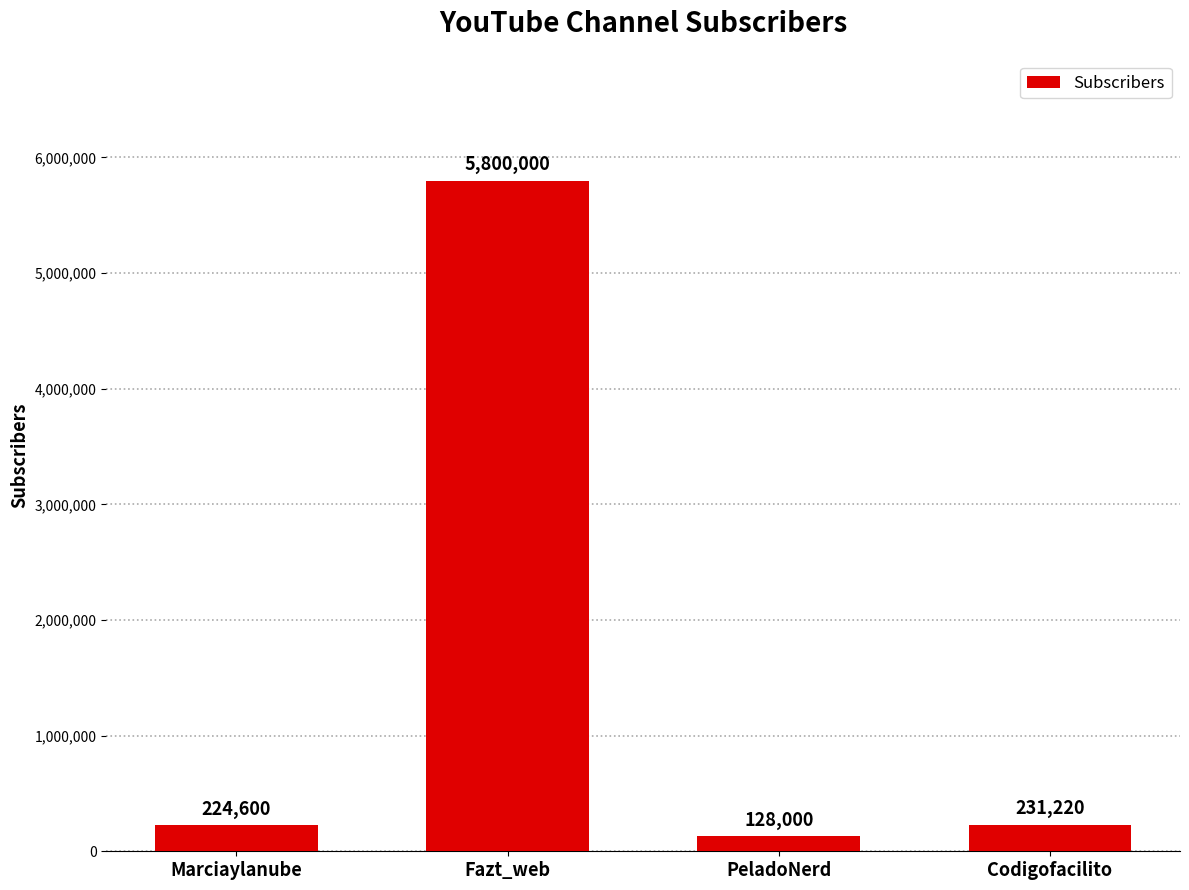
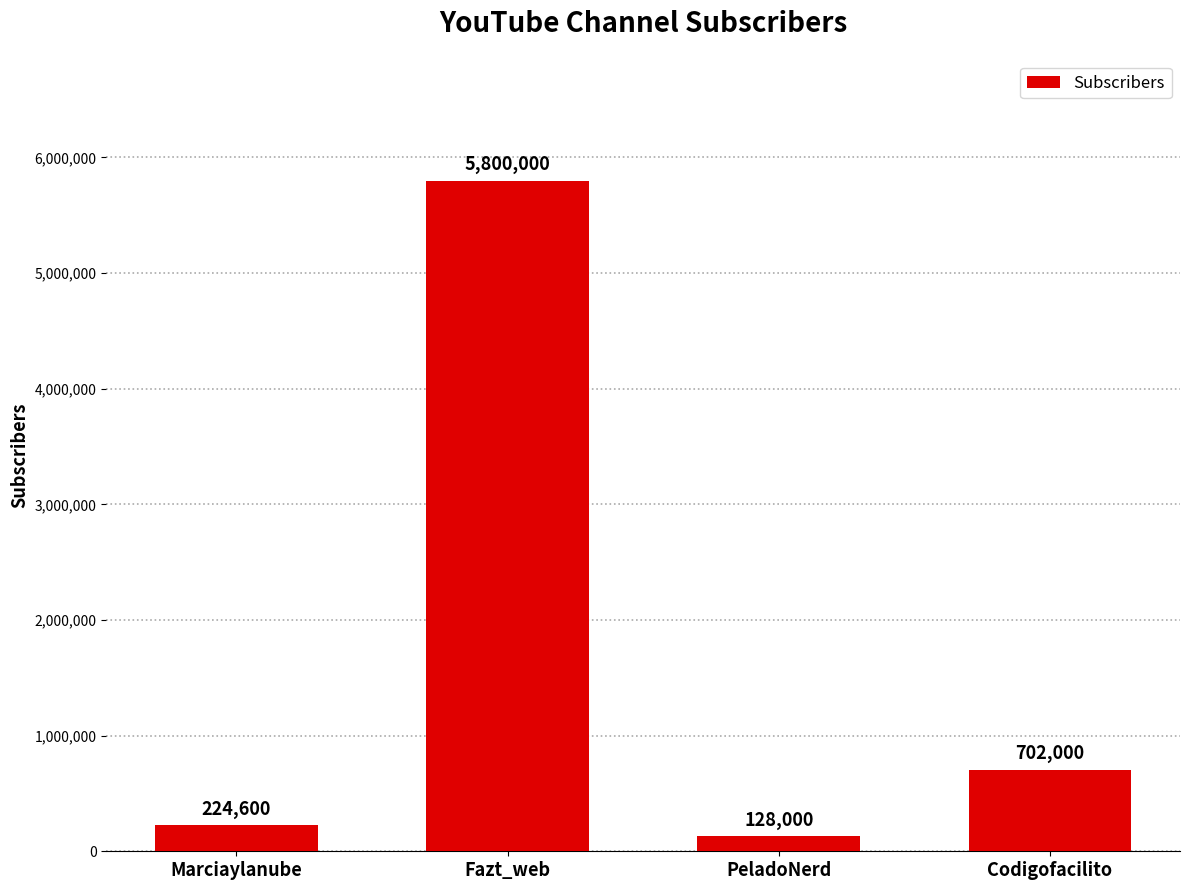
Codigofacilito: 231,220 -> 702,000
